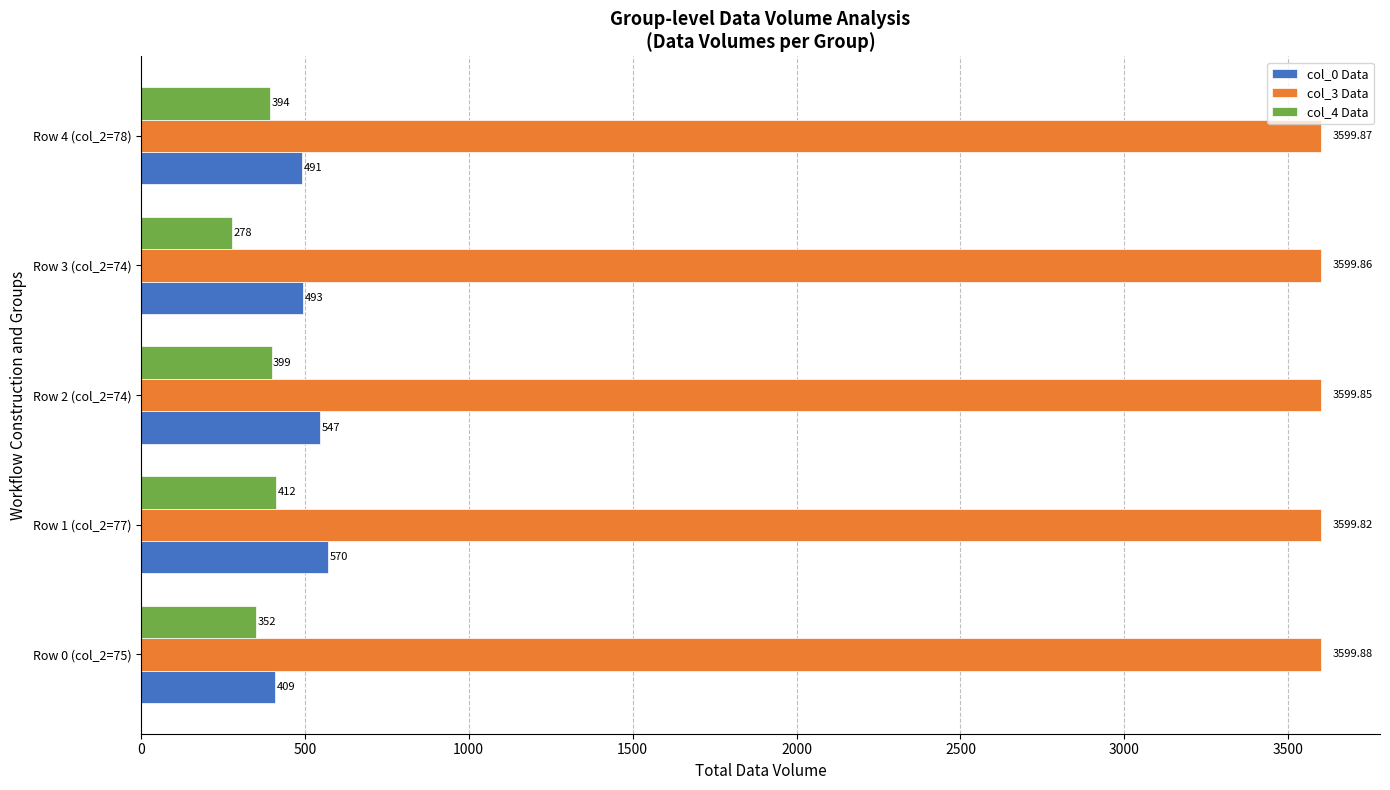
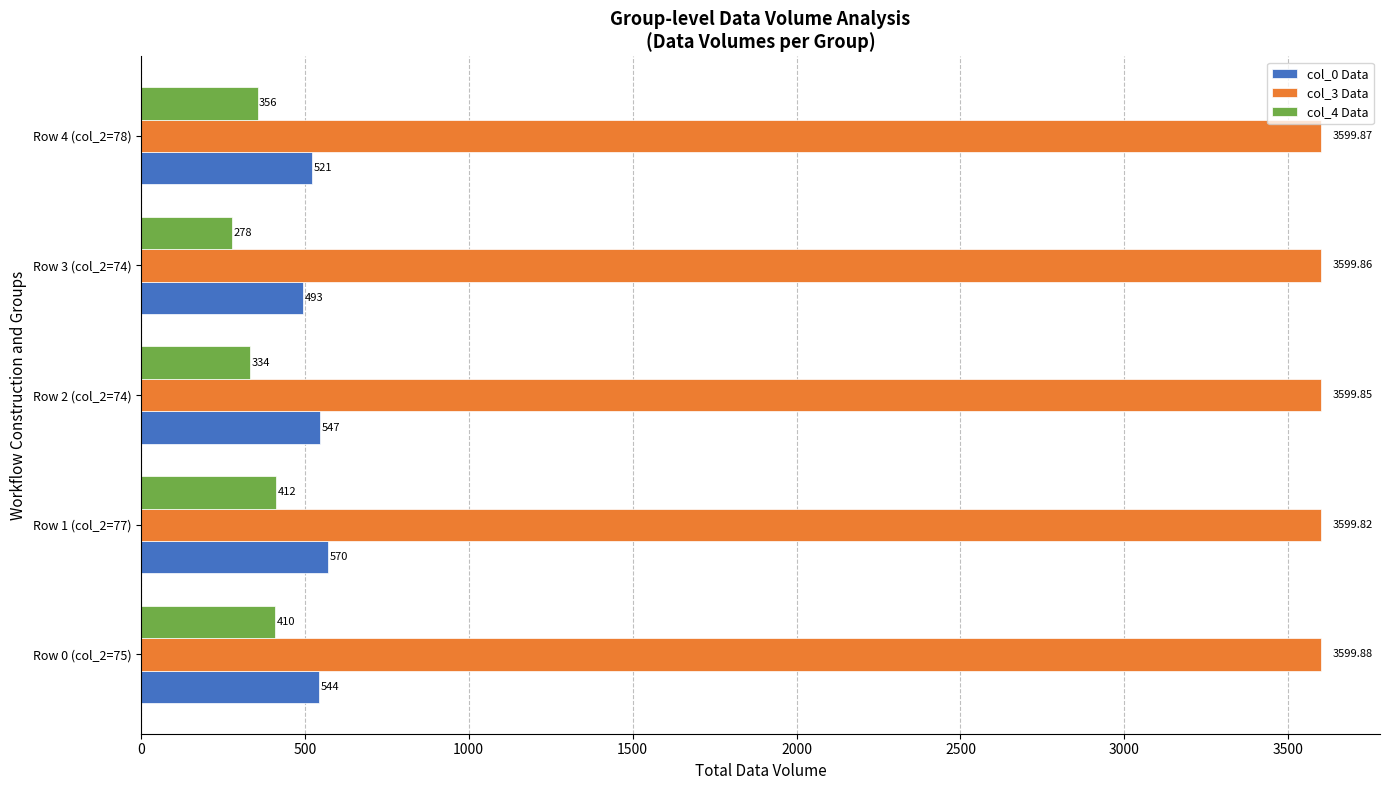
col_4 Data, Row 4 (col_2=78): 394 -> 356
col_0 Data, Row 4 (col_2=78): 491 -> 521
col_4 Data, Row 2 (col_2=74): 399 -> 334
col_4 Data, Row 0 (col_2=75): 352 -> 410
col_0 Data, Row 0 (col_2=75): 409 -> 544
